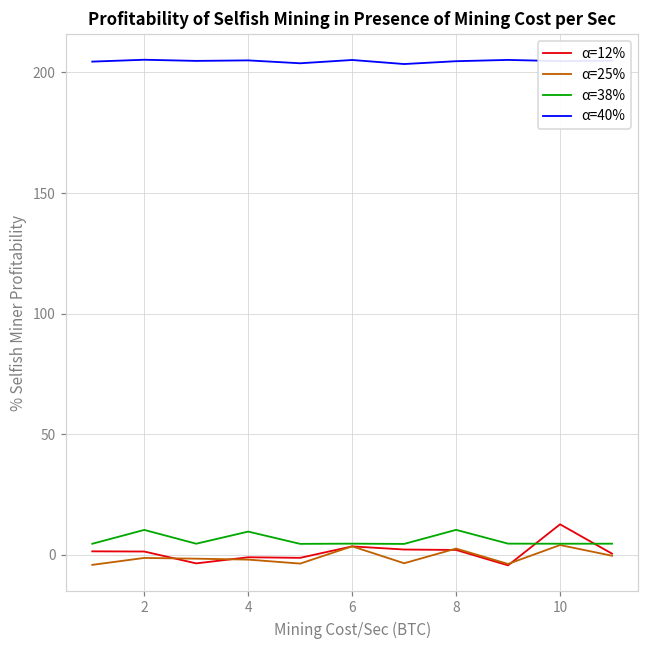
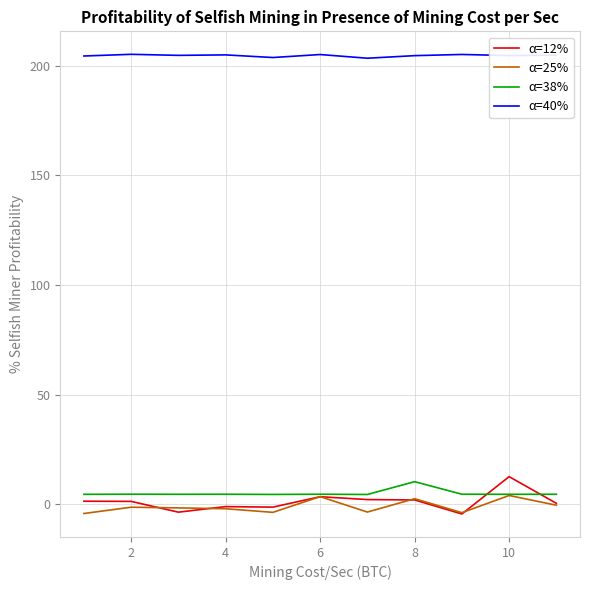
α=38%, 2: 10 -> 5
α=38%, 4: 10 -> 5
